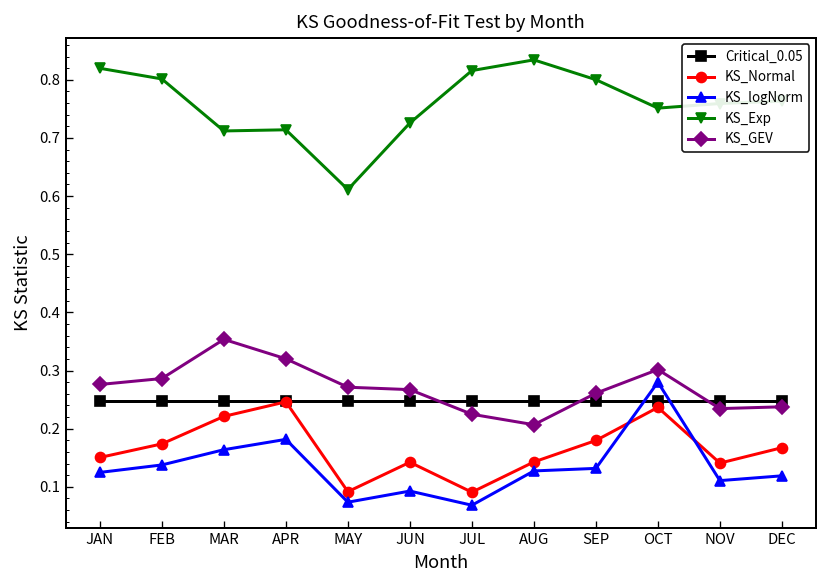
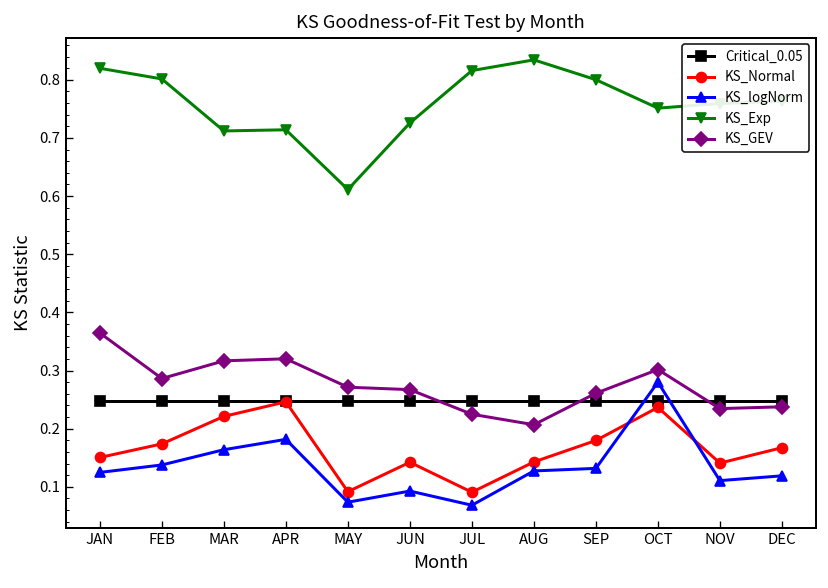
KS_GEV, JAN: 0.28 -> 0.36
KS_GEV, MAR: 0.35 -> 0.32
